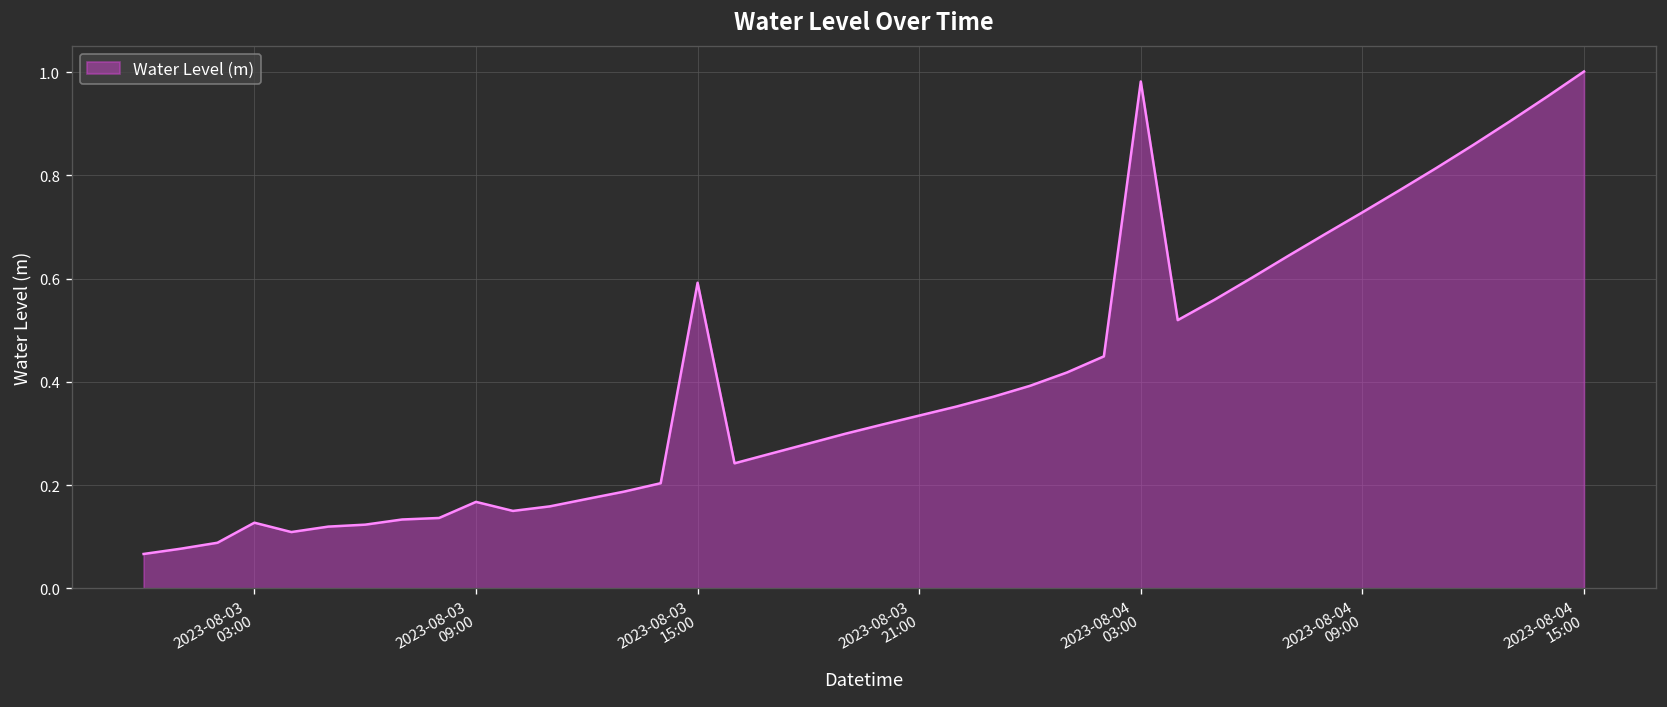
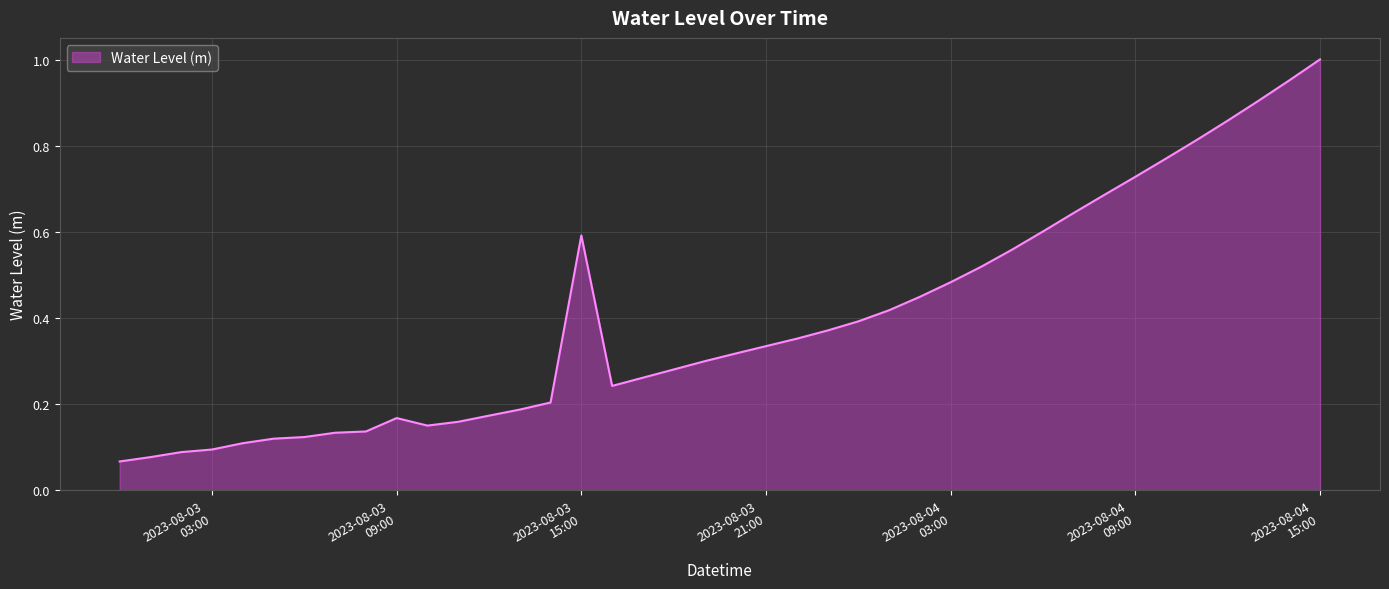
2023-08-03 03:00: 0.13 -> 0.09
2023-08-04 03:00: 0.98 -> 0.48
